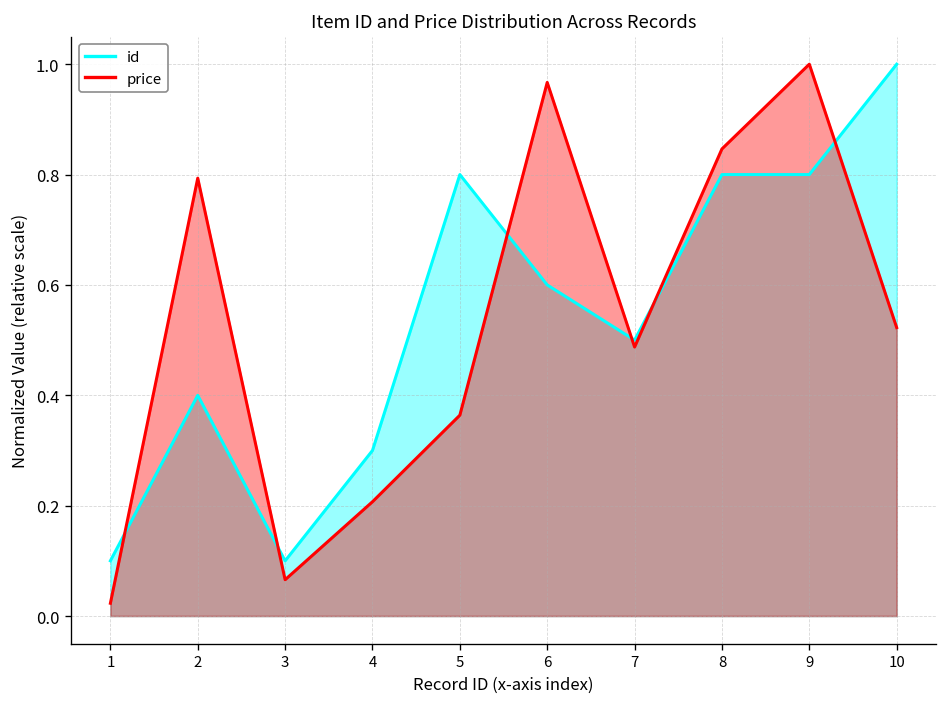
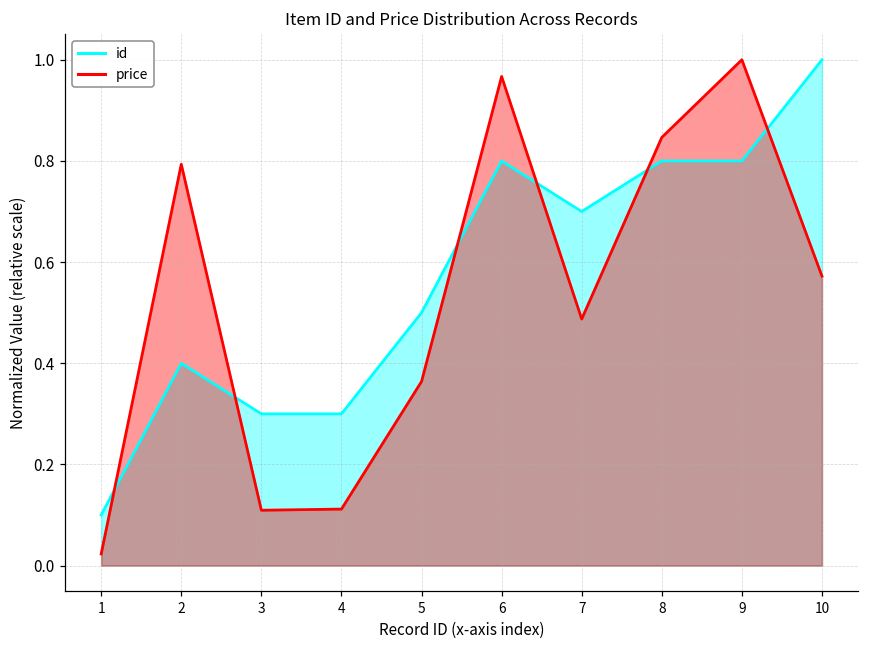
id, 3: 0.10 -> 0.30
price, 3: 0.07 -> 0.11
price, 4: 0.21 -> 0.11
id, 5: 0.80 -> 0.50
id, 6: 0.60 -> 0.80
id, 7: 0.50 -> 0.70
price, 10: 0.52 -> 0.57
